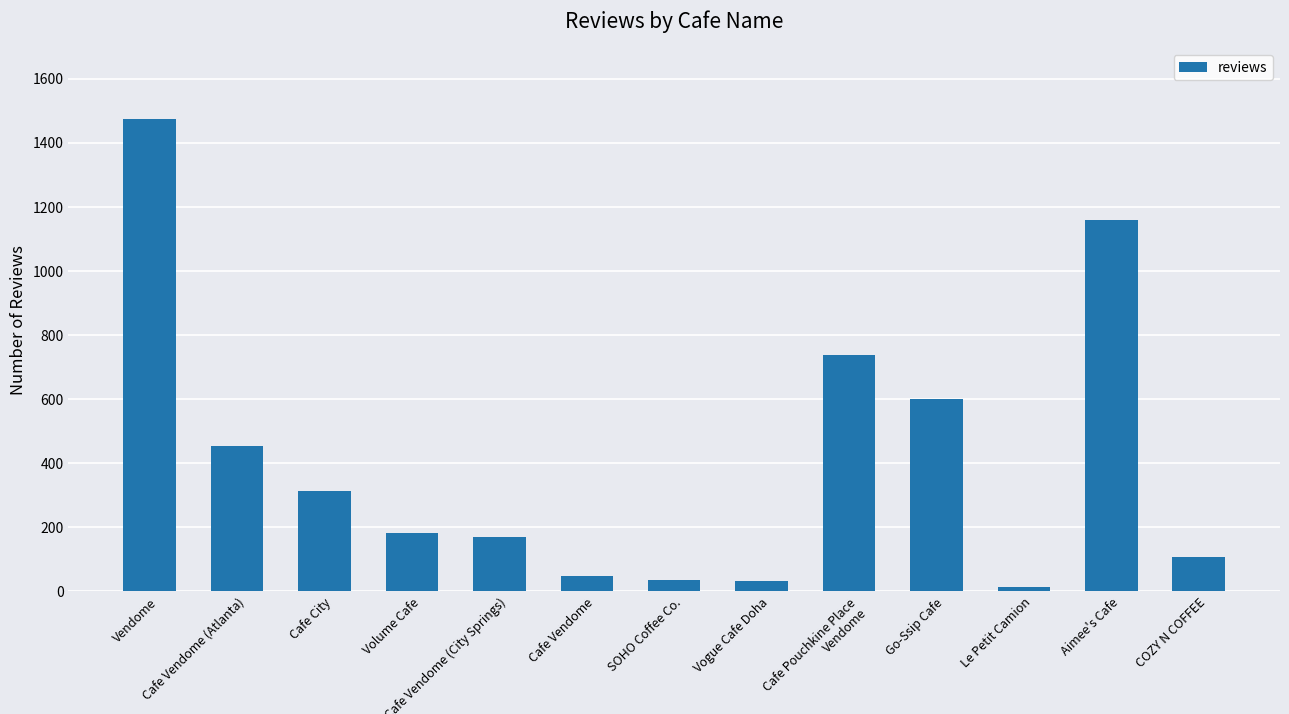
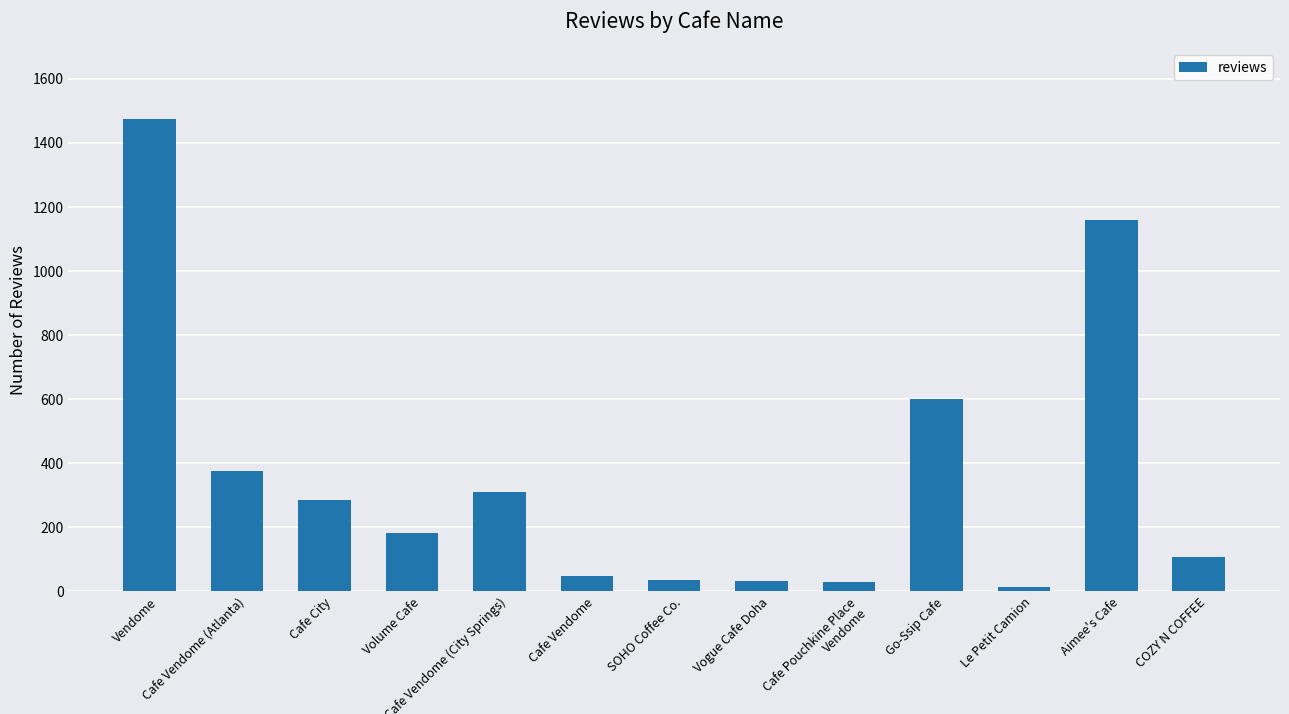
Cafe Vendome (Atlanta): 450 -> 380
Cafe City: 310 -> 290
Cafe Vendome (City Springs): 170 -> 310
Cafe Pouchkine Place Vendome: 740 -> 30
